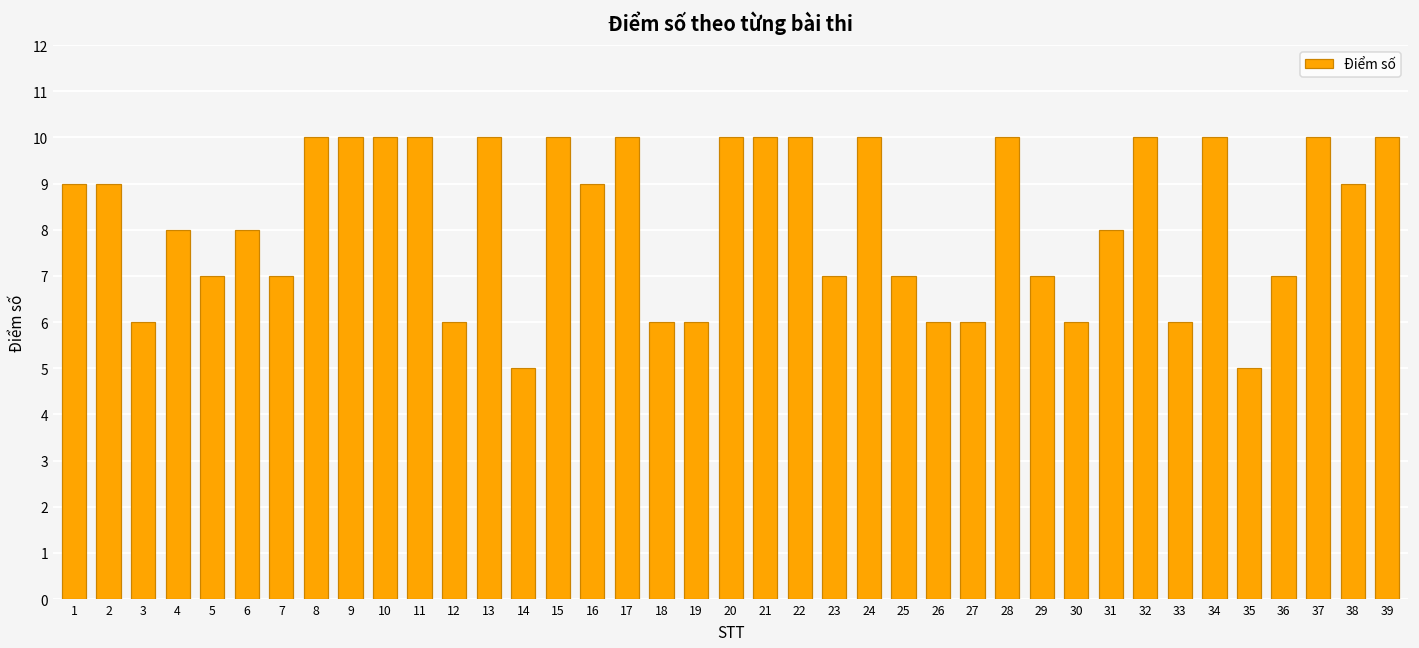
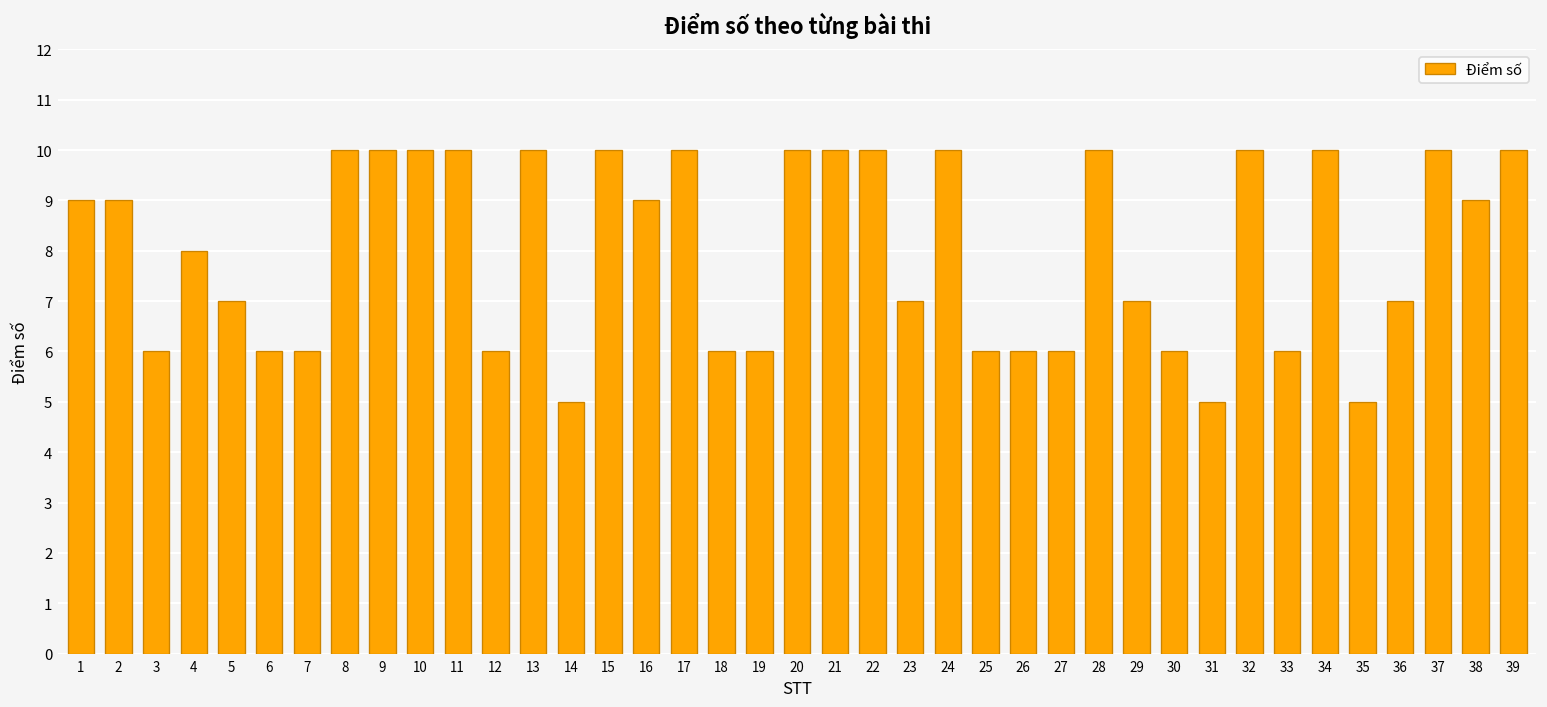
6: 8 -> 6
7: 7 -> 6
25: 7 -> 6
31: 8 -> 5
